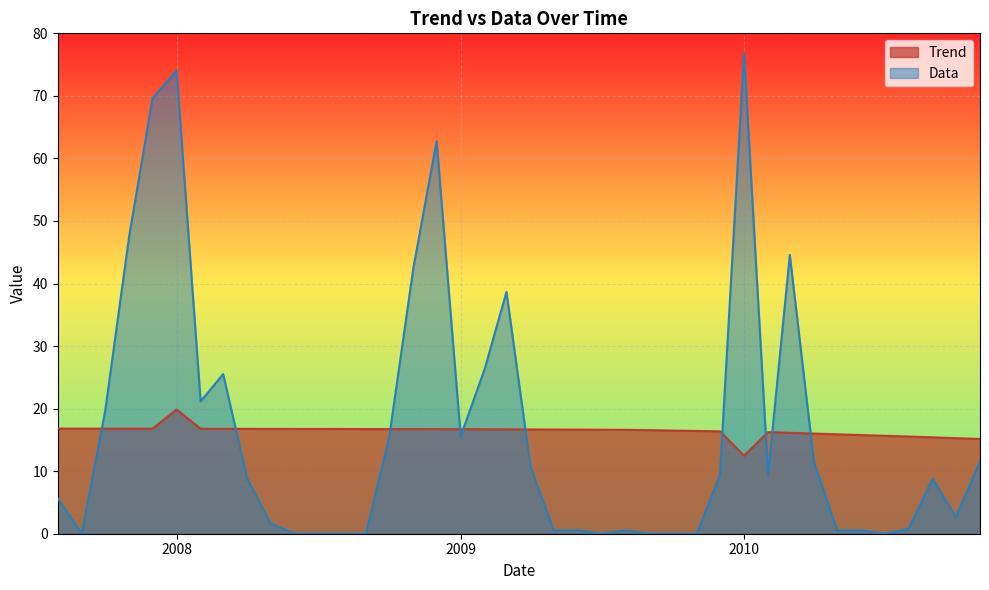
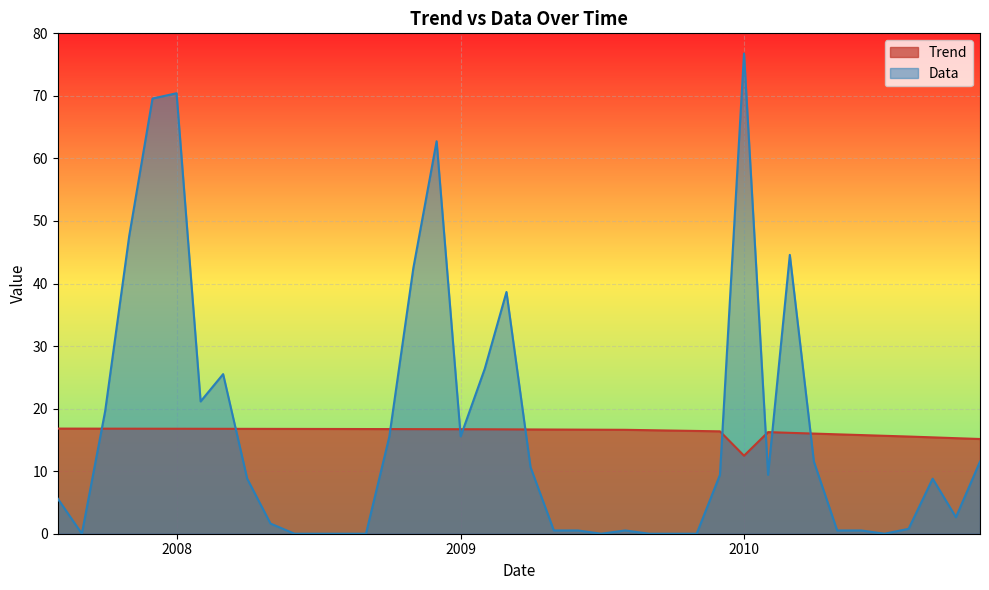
Trend, 2008: 20 -> 17
Data, 2008: 74 -> 70
